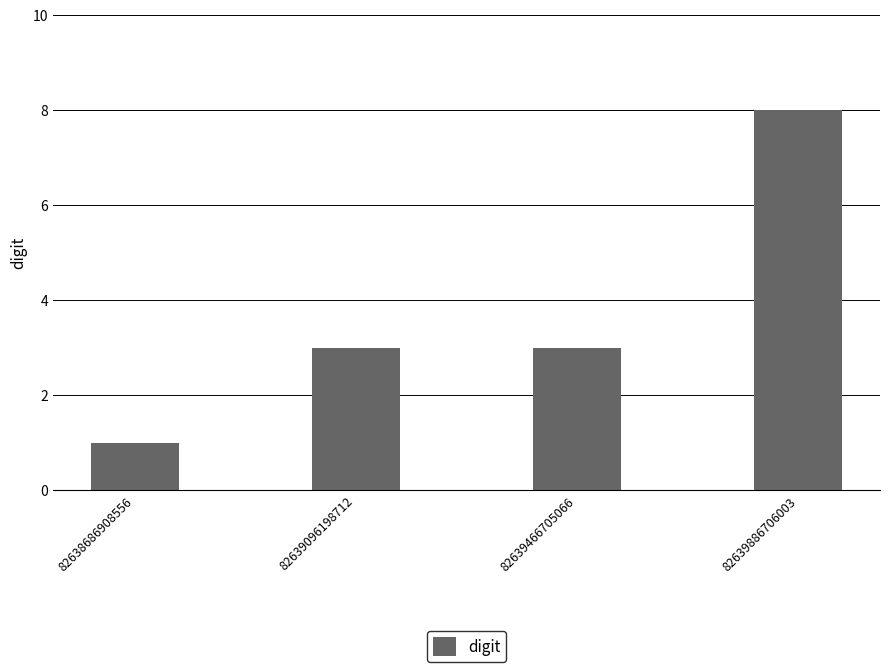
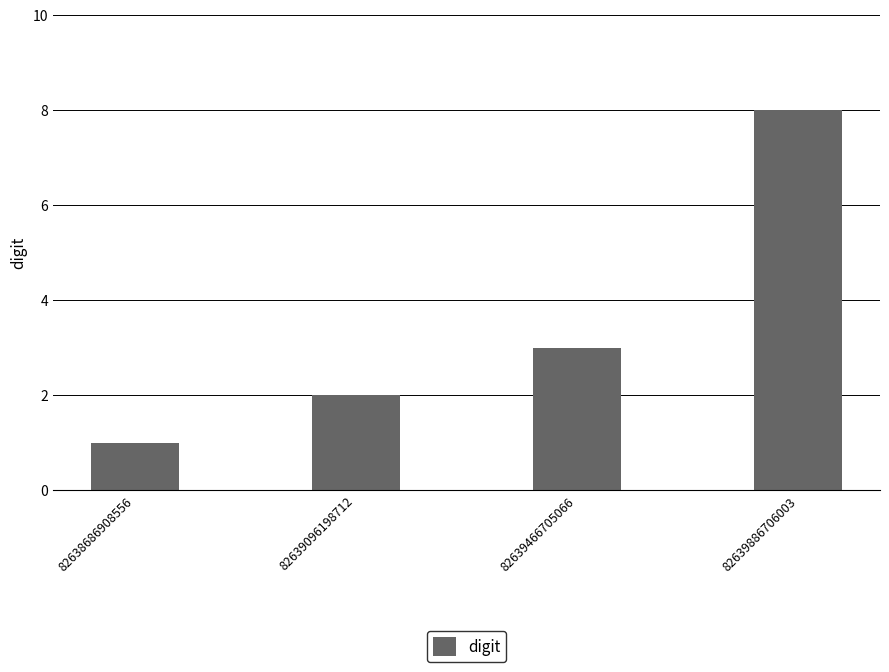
82639096198712: 3 -> 2
